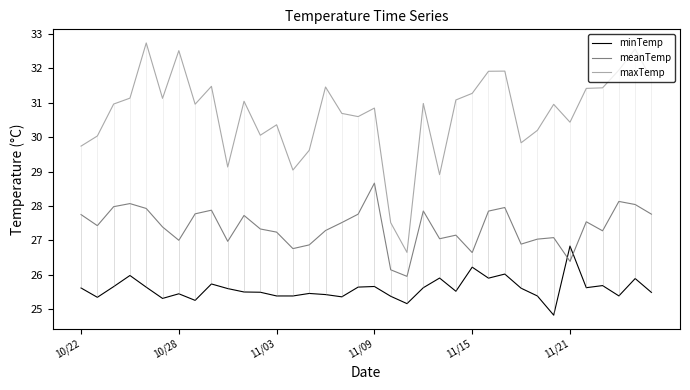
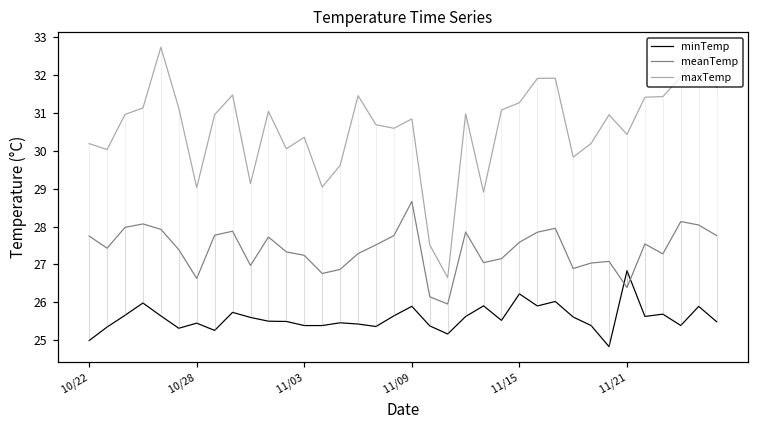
minTemp, 10/22: 25.6 -> 25.0
maxTemp, 10/22: 29.7 -> 30.2
meanTemp, 10/28: 27.0 -> 26.6
maxTemp, 10/28: 32.5 -> 29.0
minTemp, 11/09: 25.7 -> 25.9
meanTemp, 11/15: 26.6 -> 27.6
